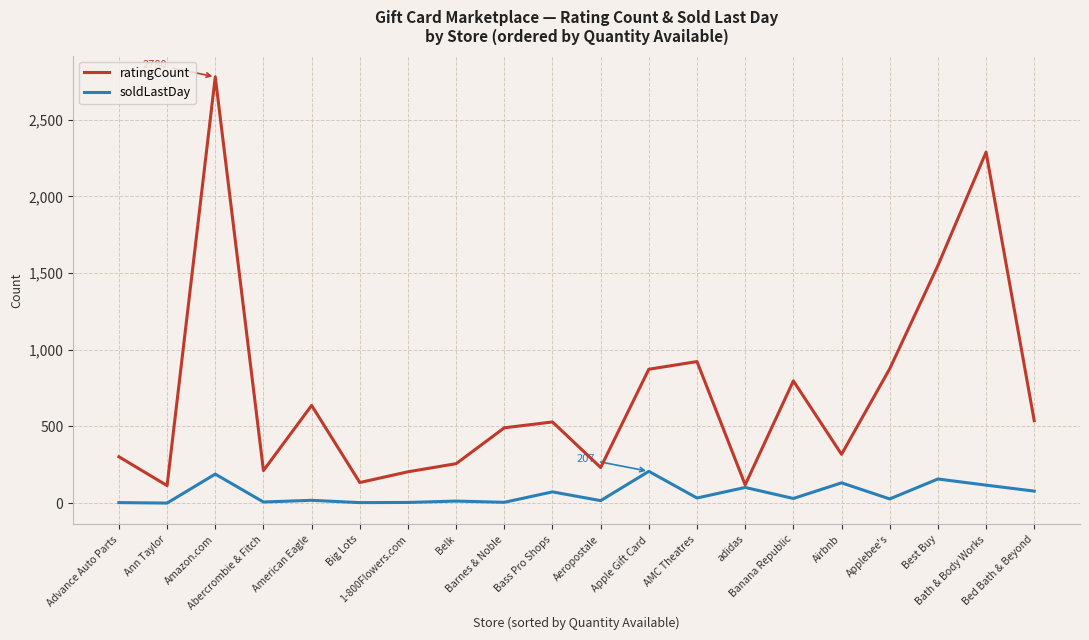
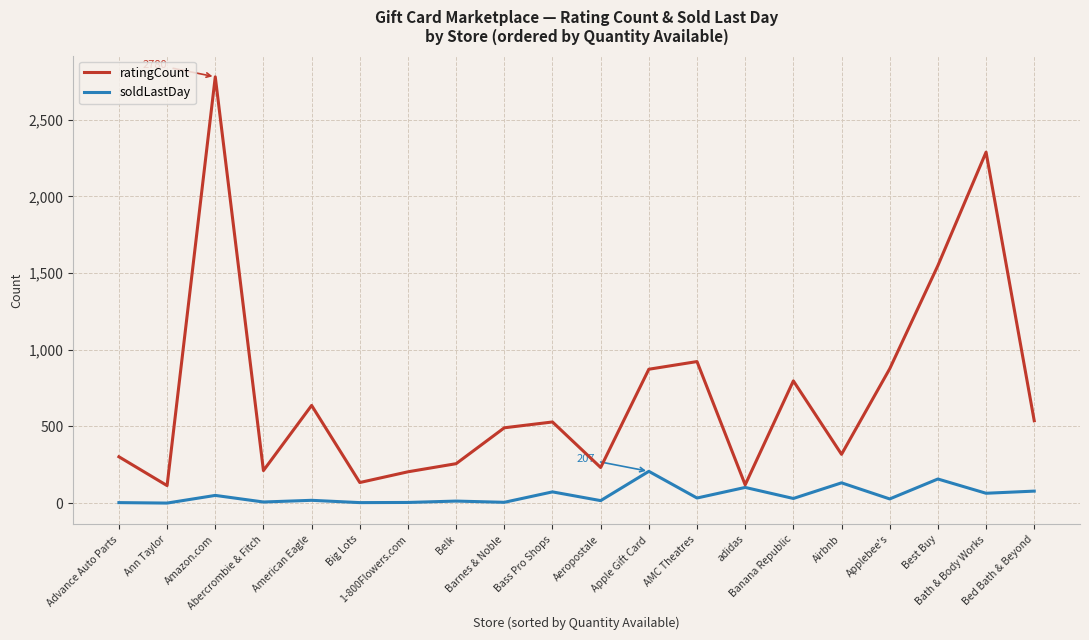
soldLastDay, Amazon.com: 190 -> 50
soldLastDay, Bath & Body Works: 120 -> 60
